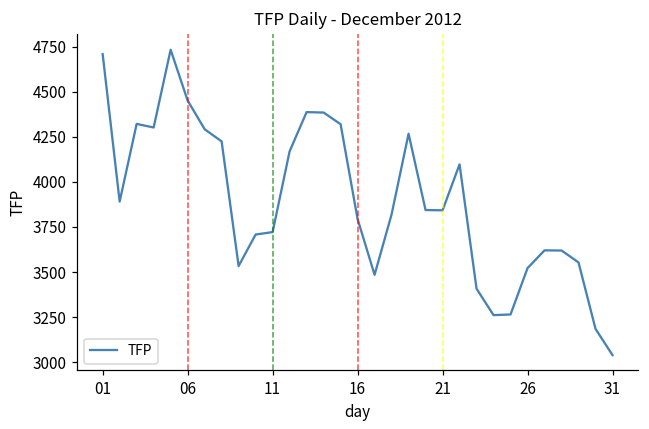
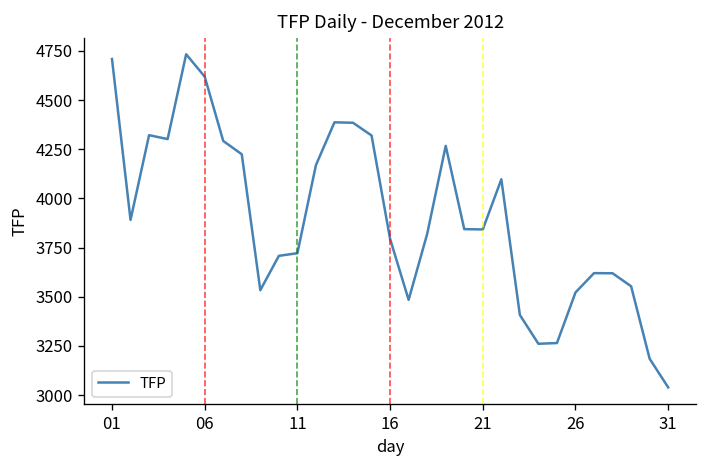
06: 4450 -> 4620
